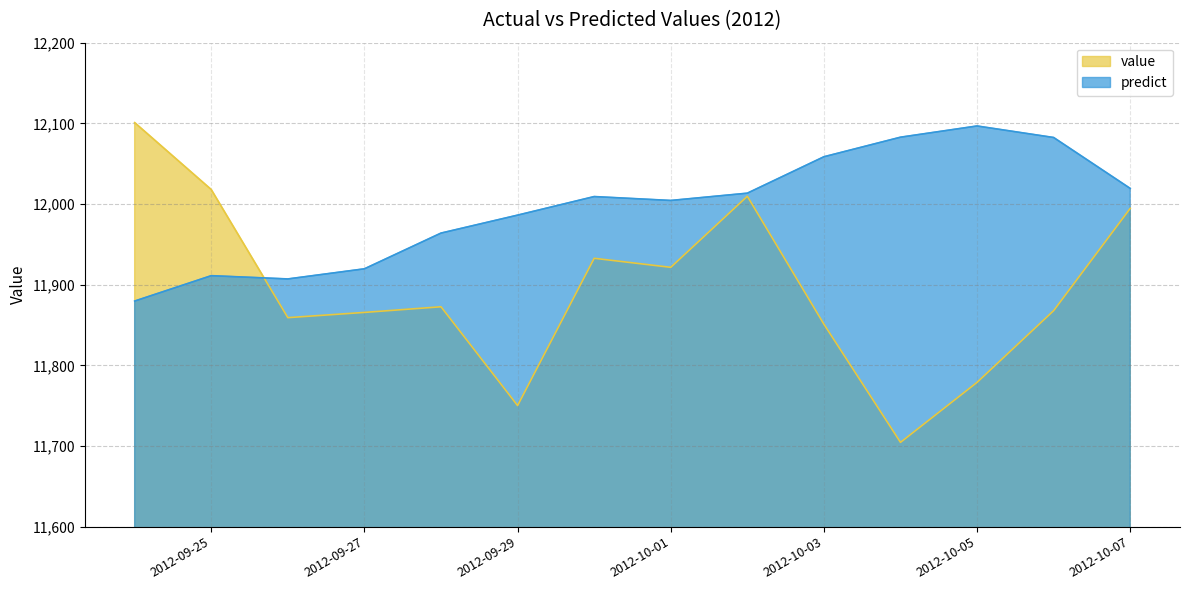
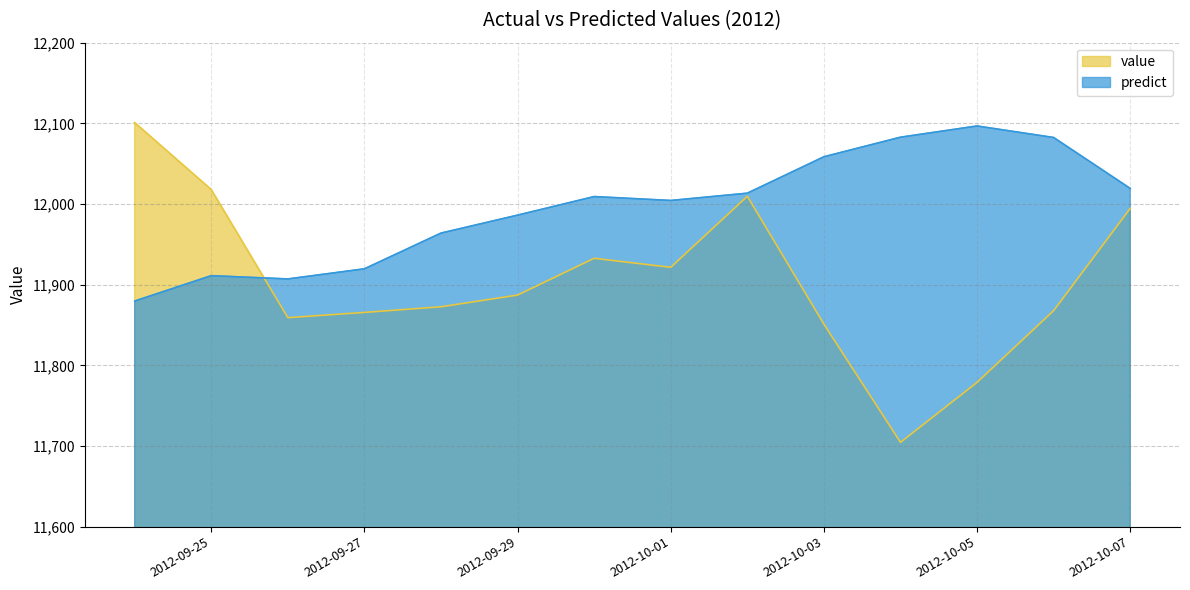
value, 2012-09-29: 11,750 -> 11,890
